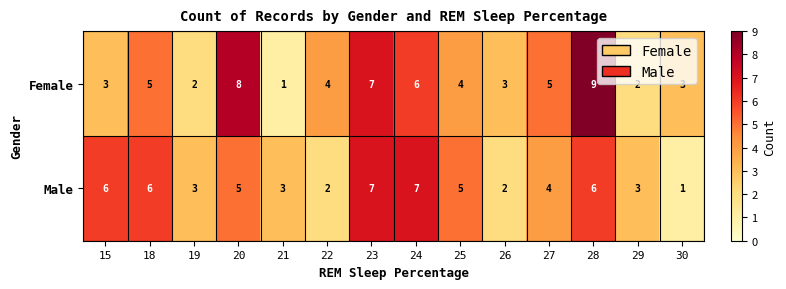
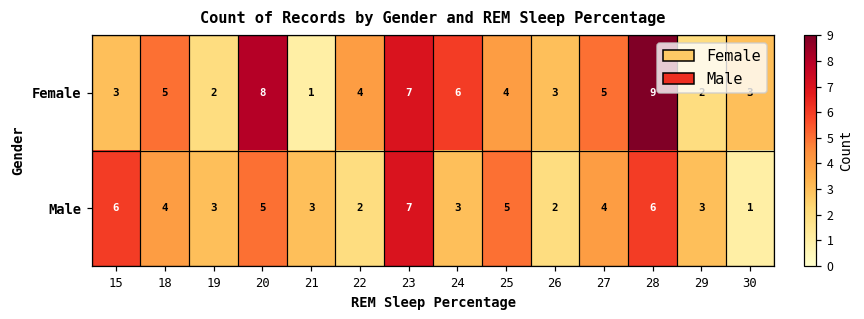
Male, 18: 6 -> 4
Male, 24: 7 -> 3
